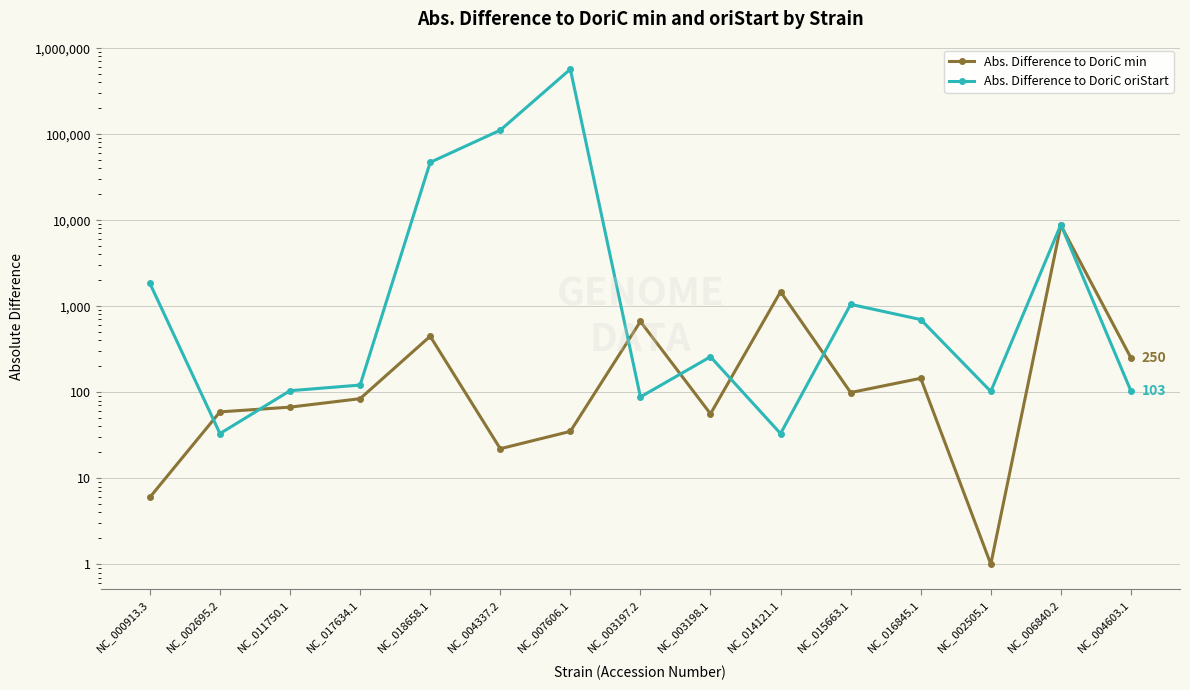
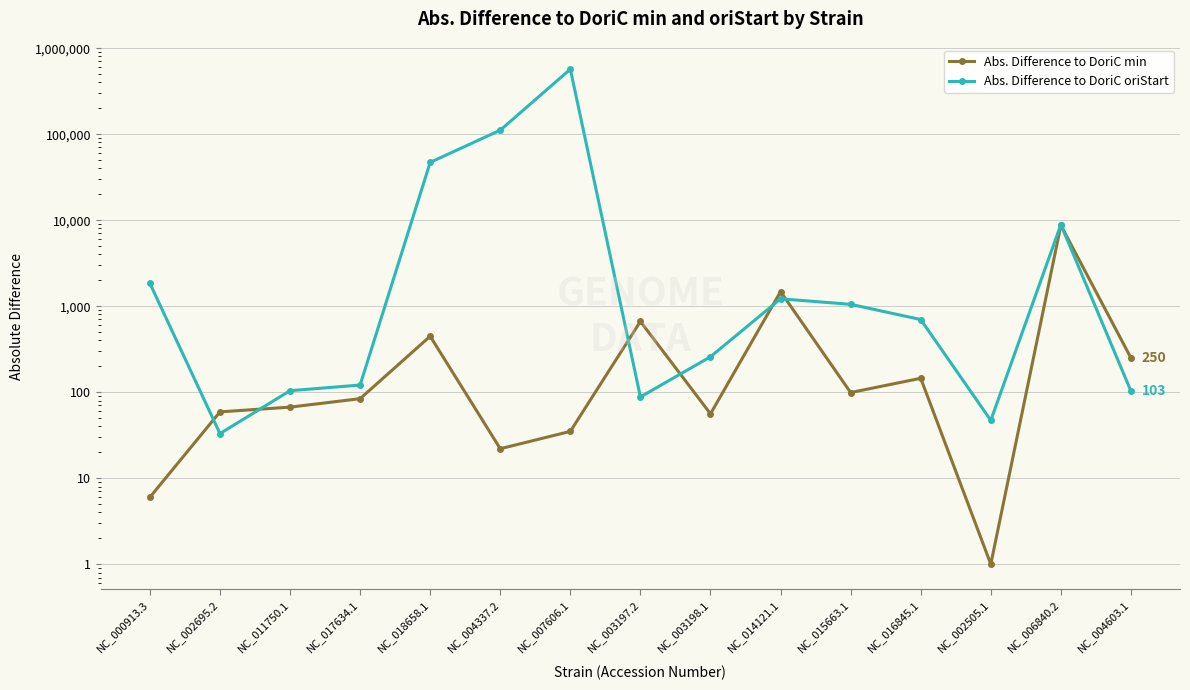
Abs. Difference to DoriC oriStart, NC_014121.1: 33 -> 1,200
Abs. Difference to DoriC oriStart, NC_002505.1: 100 -> 50
